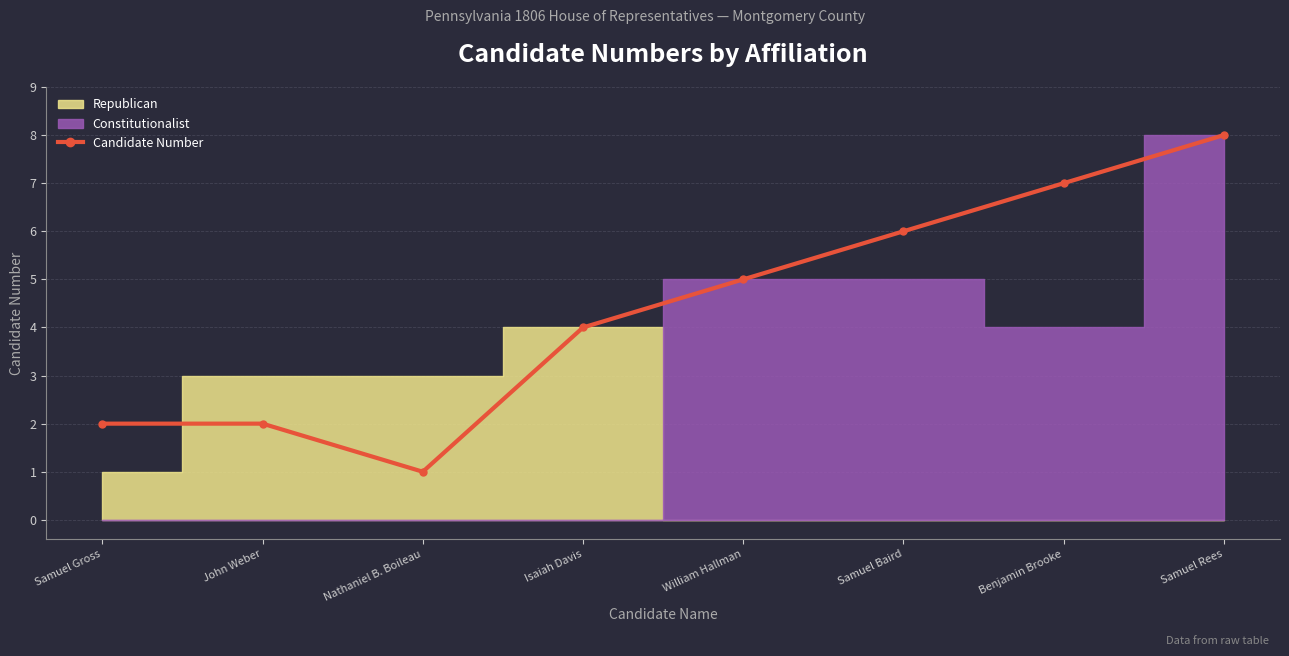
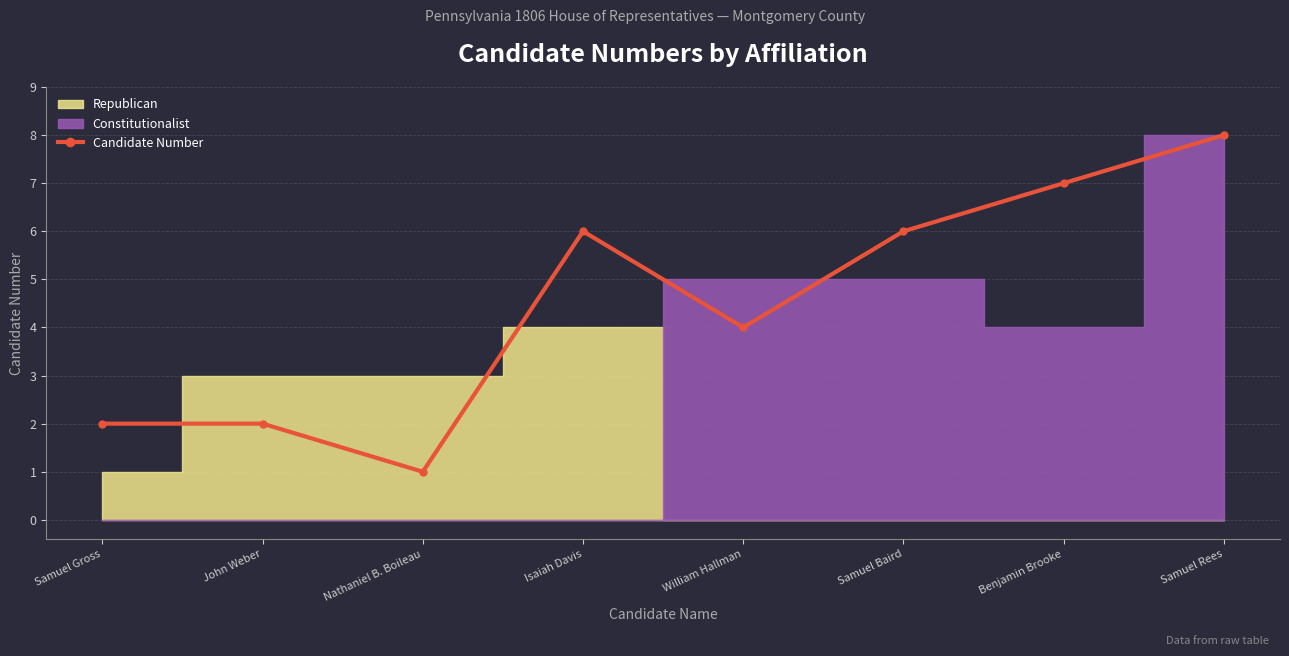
Candidate Number, Isaiah Davis: 4 -> 6
Candidate Number, William Hallman: 5 -> 4
